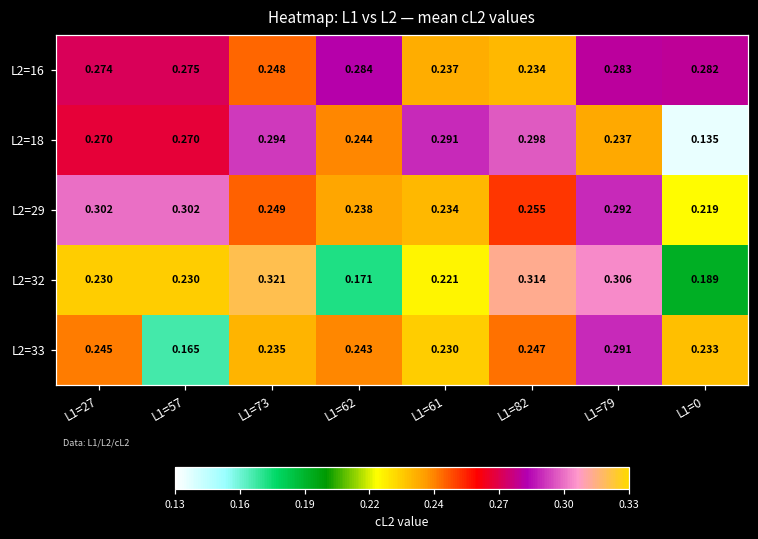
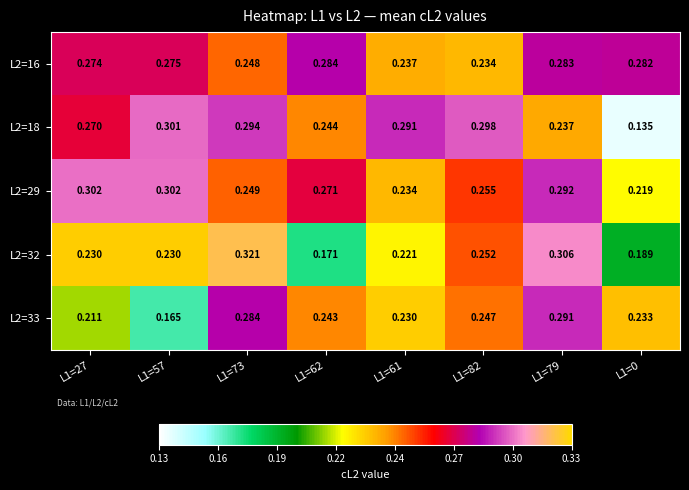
L2=18, L1=57: 0.270 -> 0.301
L2=29, L1=62: 0.238 -> 0.271
L2=32, L1=82: 0.314 -> 0.252
L2=33, L1=27: 0.245 -> 0.211
L2=33, L1=73: 0.235 -> 0.284
